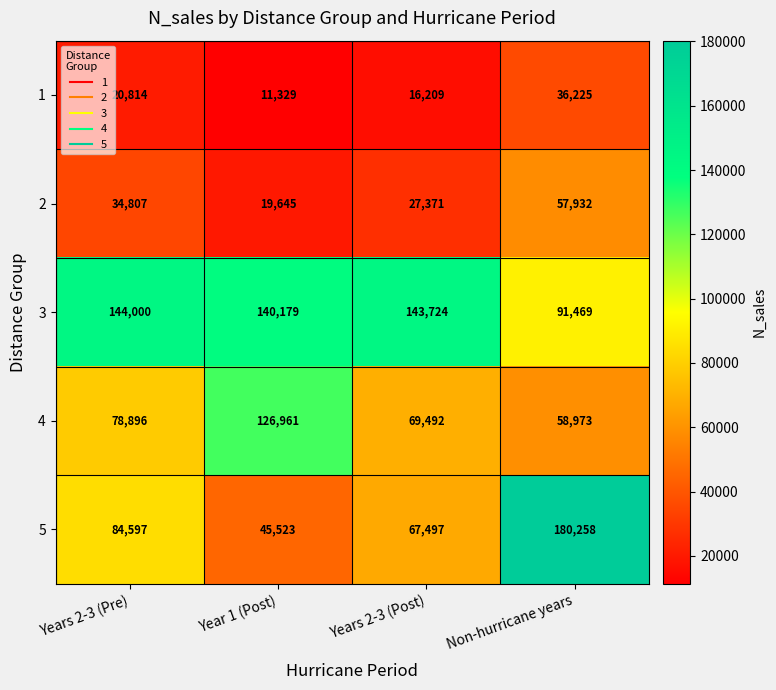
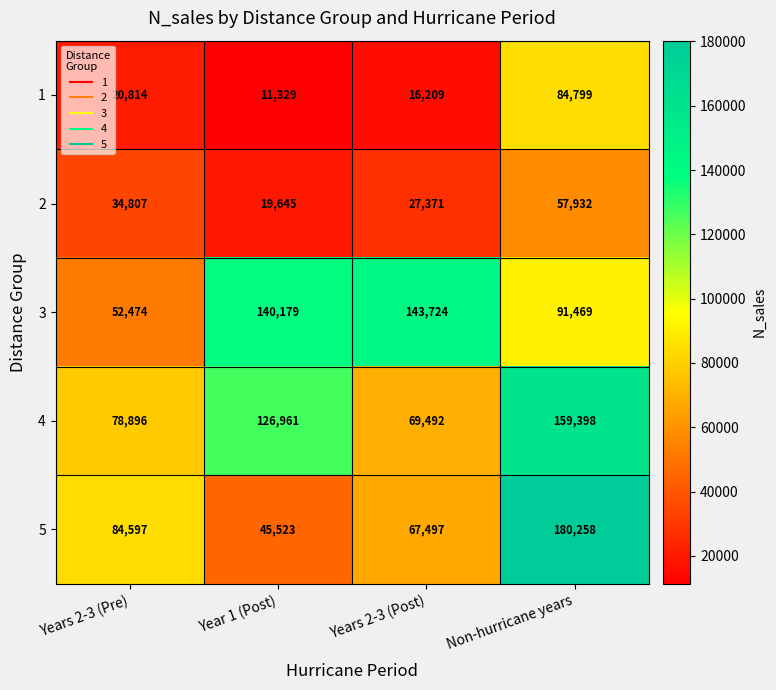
1, Non-hurricane years: 36,225 -> 84,799
3, Years 2-3 (Pre): 144,000 -> 52,474
4, Non-hurricane years: 58,973 -> 159,398
